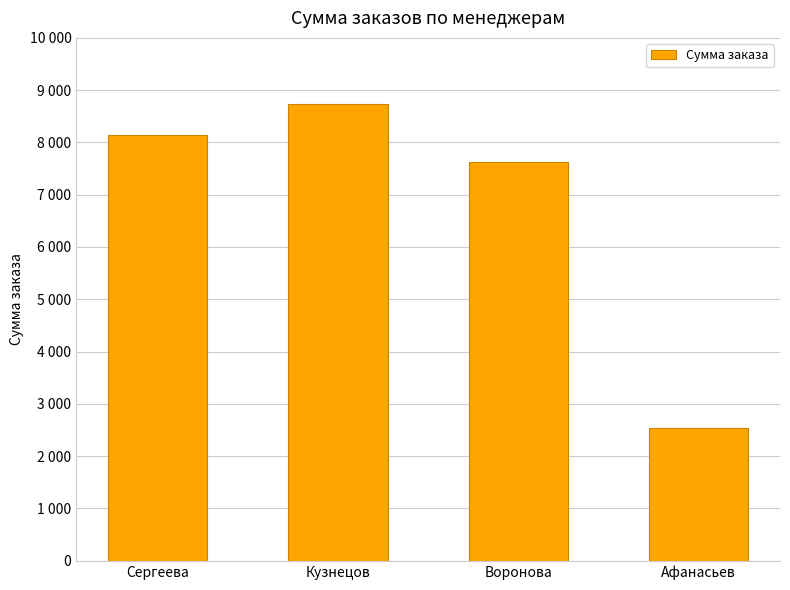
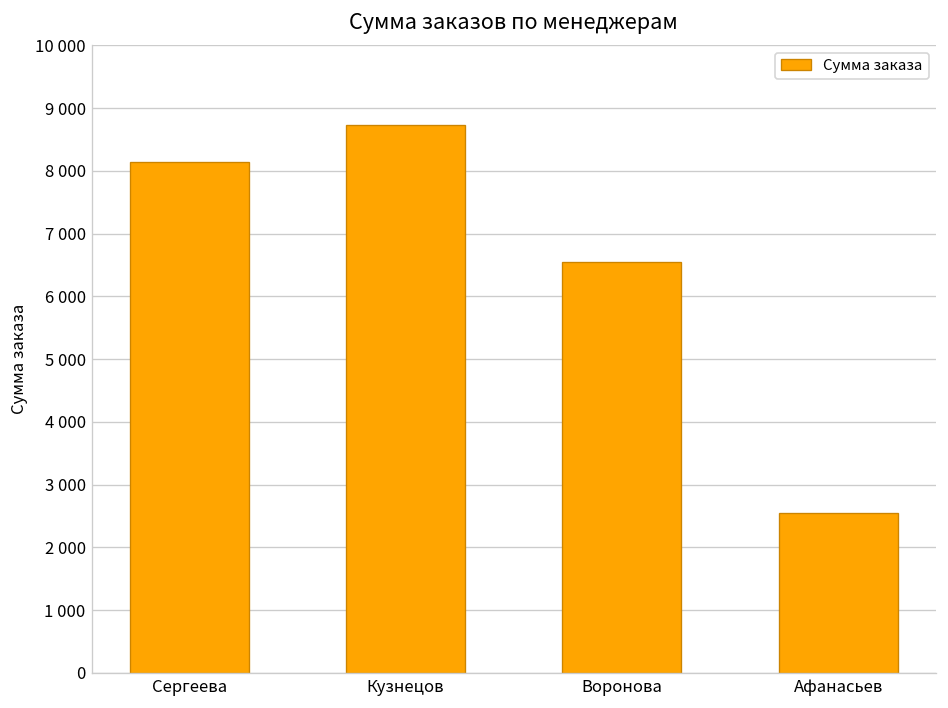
Воронова: 7600 -> 6600
